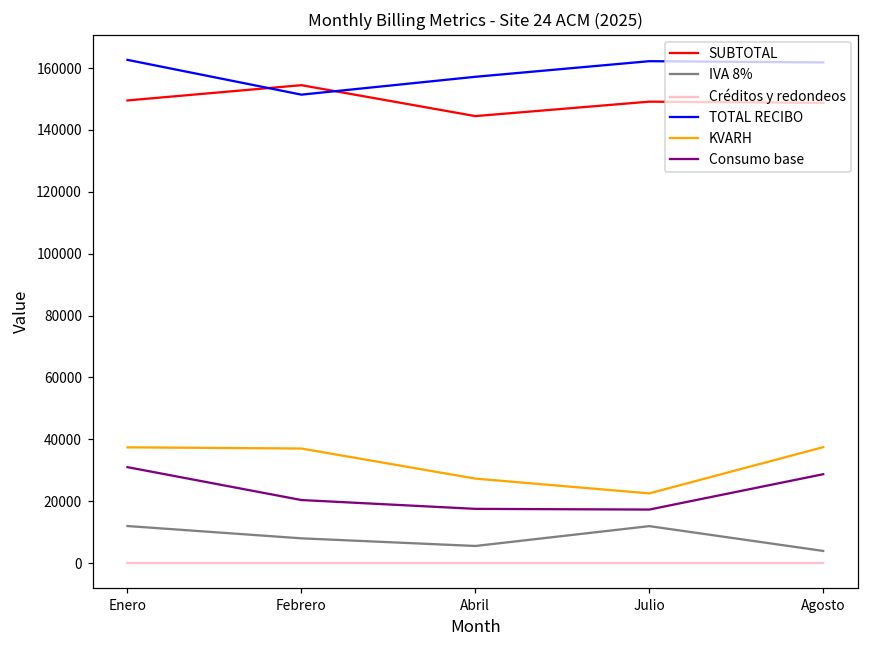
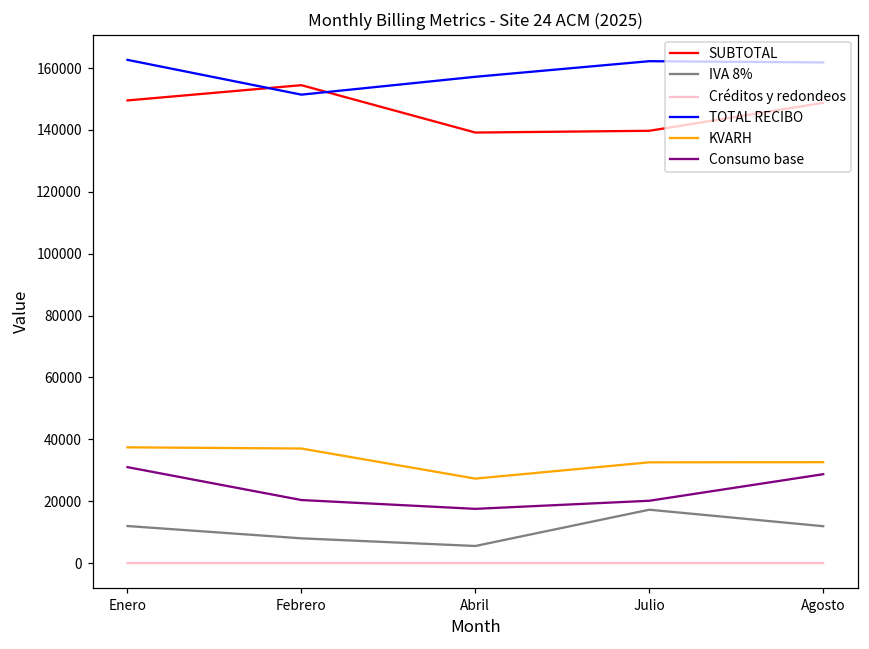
SUBTOTAL, Abril: 144000 -> 139000
SUBTOTAL, Julio: 149000 -> 140000
IVA 8%, Julio: 12000 -> 17000
KVARH, Julio: 23000 -> 33000
Consumo base, Julio: 17000 -> 20000
IVA 8%, Agosto: 4000 -> 12000
KVARH, Agosto: 37000 -> 33000
